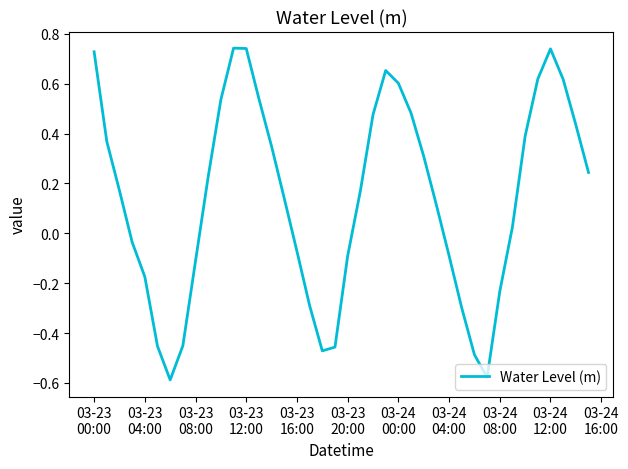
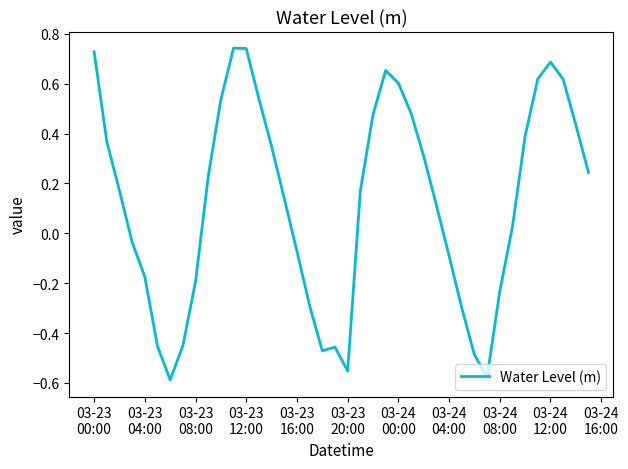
03-23 08:00: -0.11 -> -0.19
03-23 20:00: -0.09 -> -0.55
03-24 12:00: 0.74 -> 0.69
